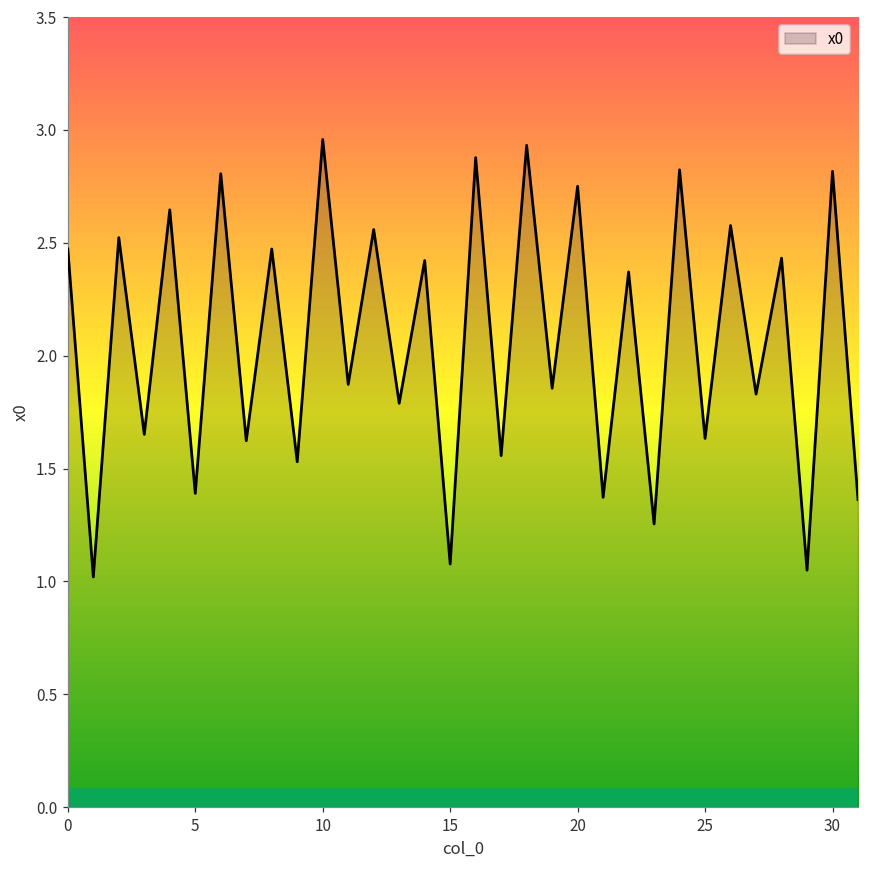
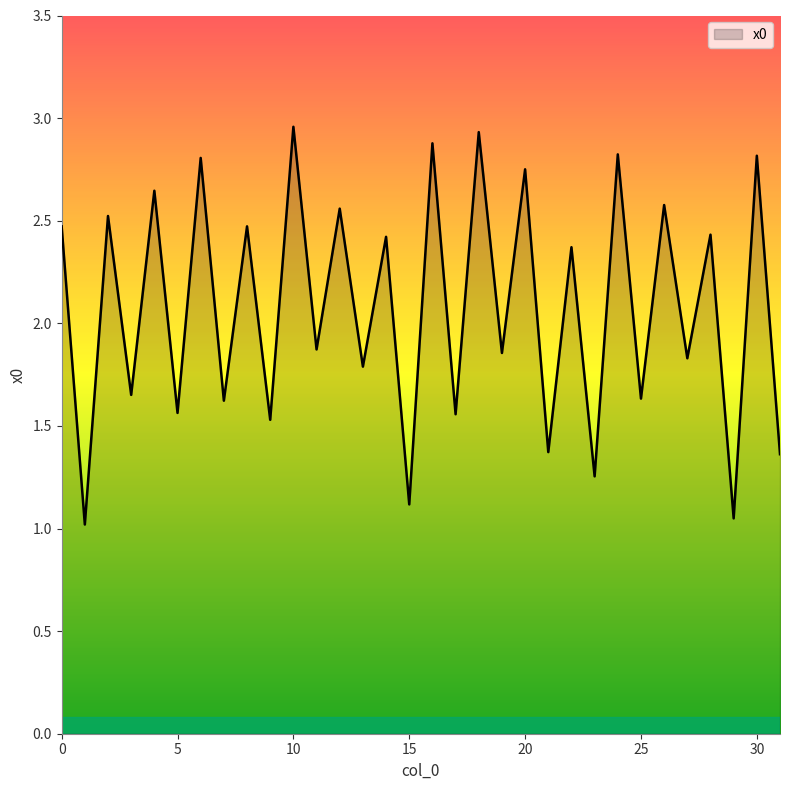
5: 1.39 -> 1.56
15: 1.08 -> 1.12
